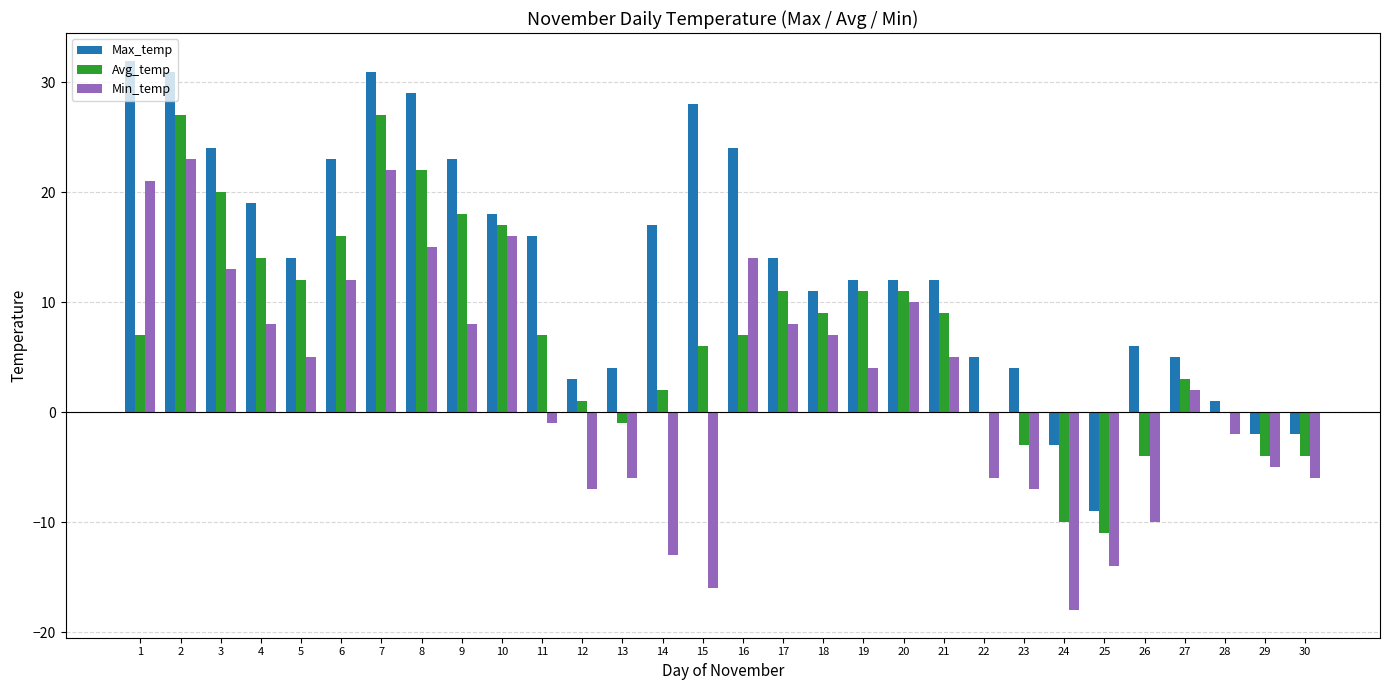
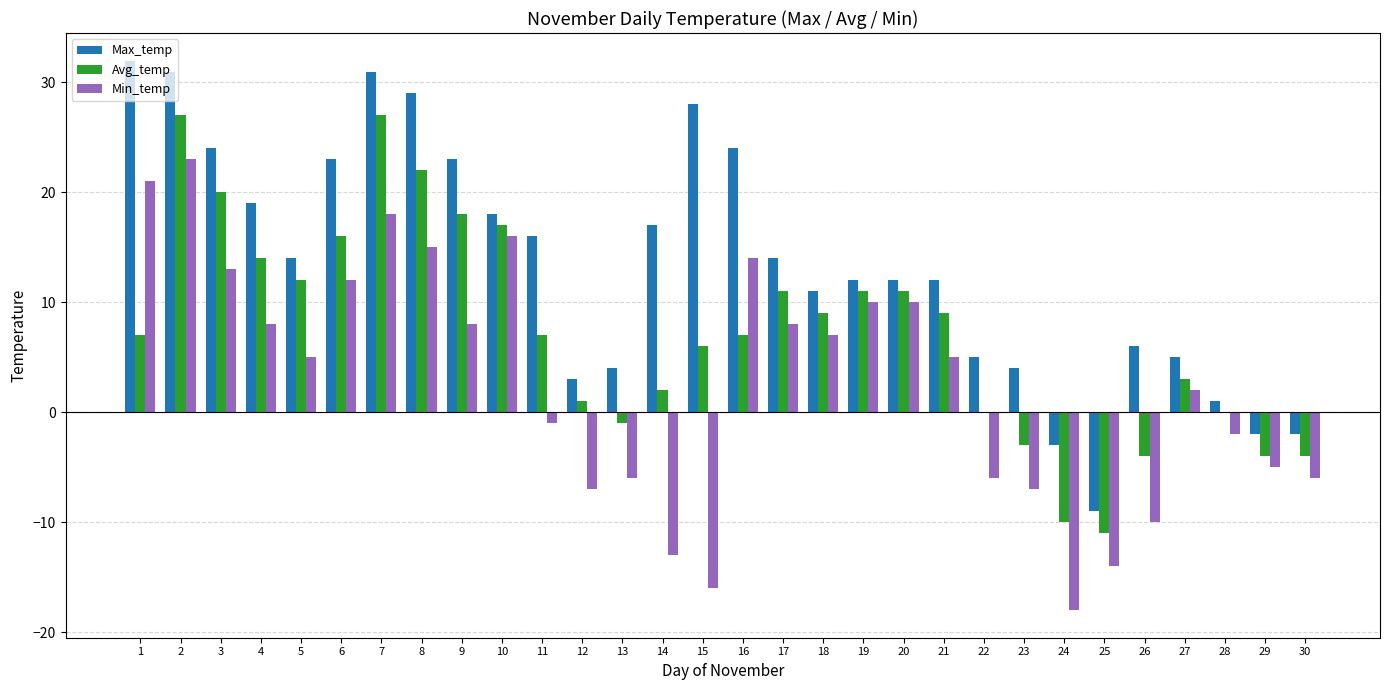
Min_temp, 7: 22 -> 18
Min_temp, 19: 4 -> 10
